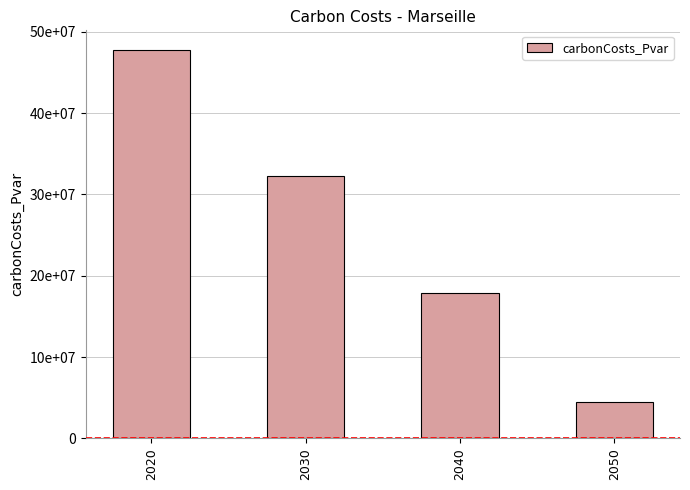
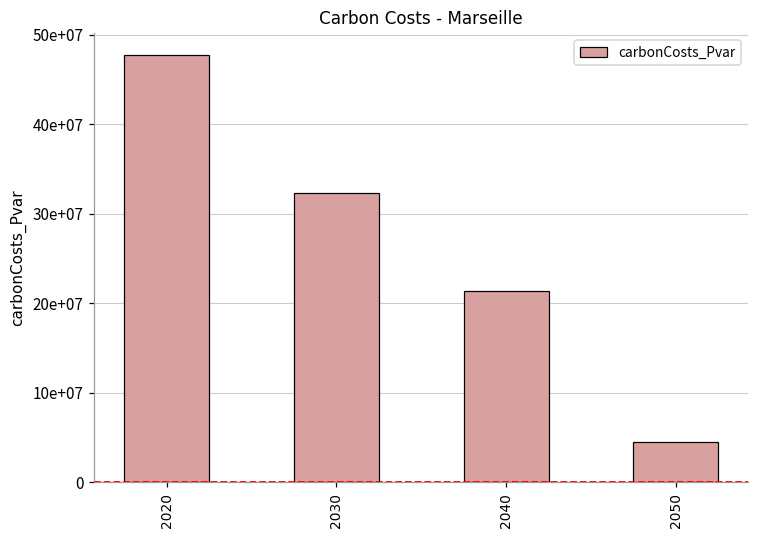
2040: 180000000 -> 210000000
